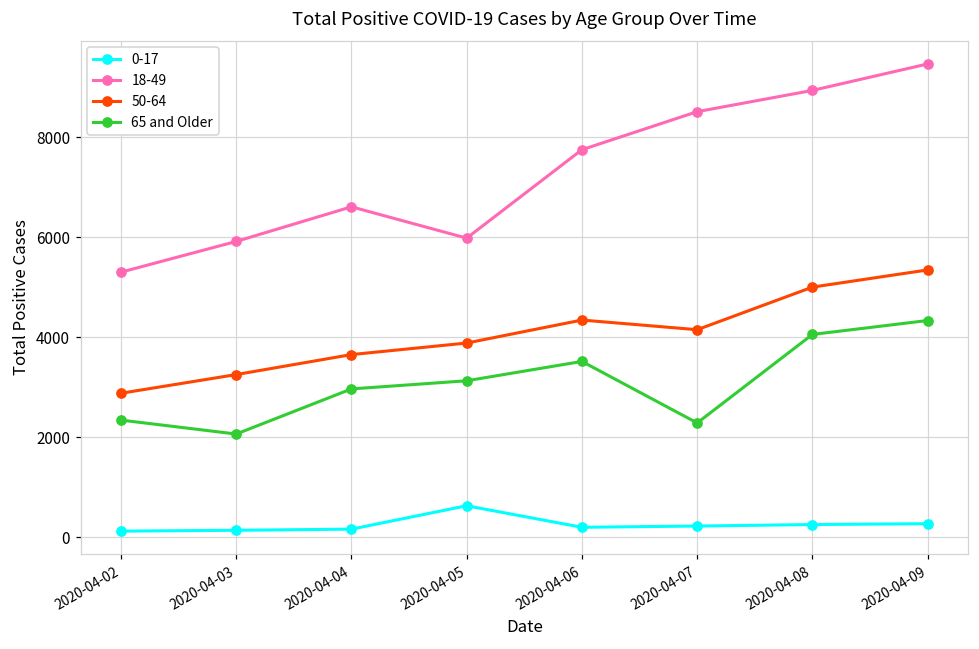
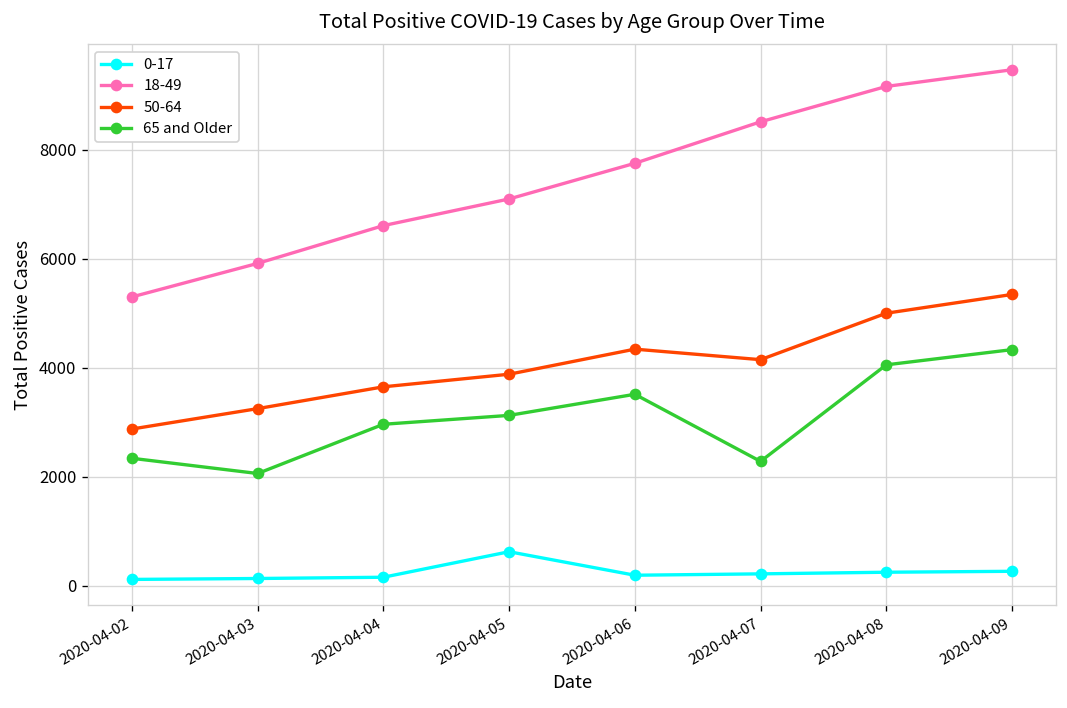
18-49, 2020-04-05: 6000 -> 7100
18-49, 2020-04-08: 8900 -> 9200
